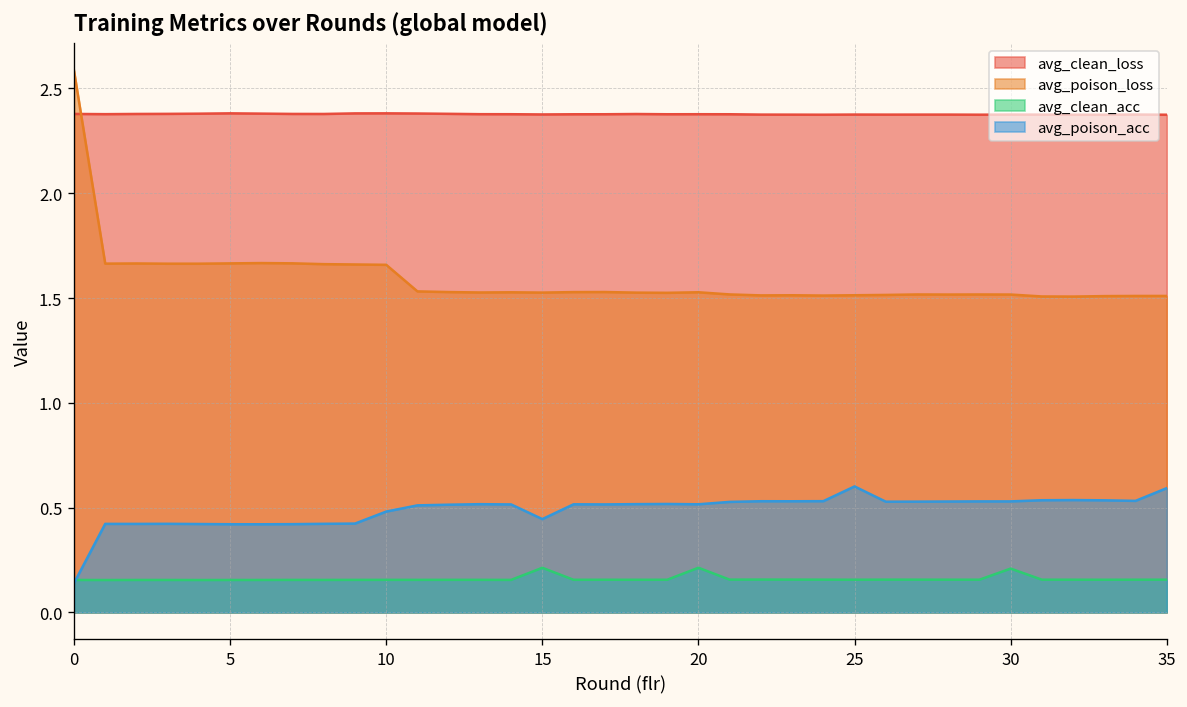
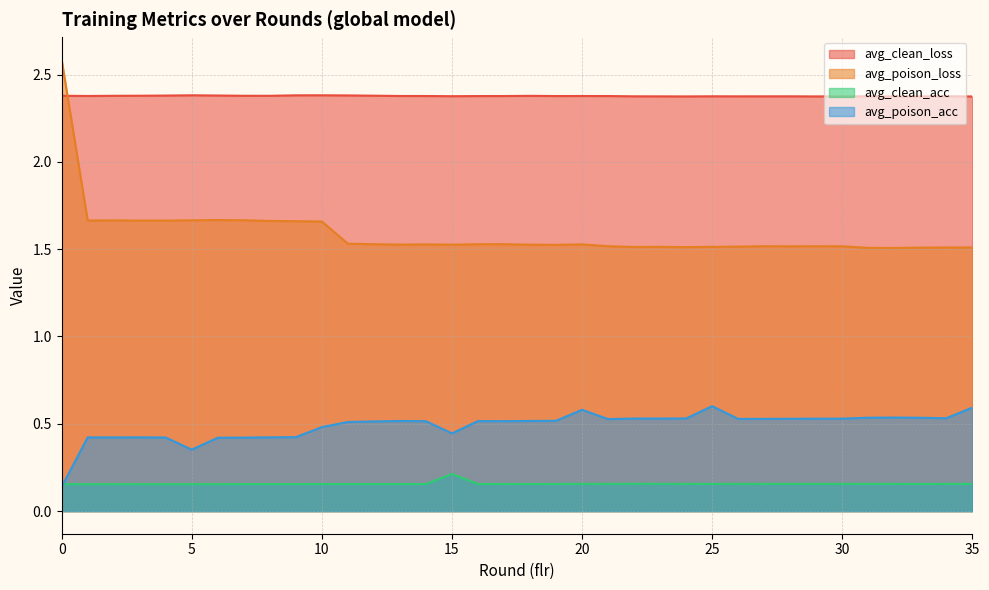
avg_poison_acc, 5: 0.42 -> 0.35
avg_clean_acc, 20: 0.21 -> 0.16
avg_poison_acc, 20: 0.52 -> 0.58
avg_clean_acc, 30: 0.21 -> 0.16
